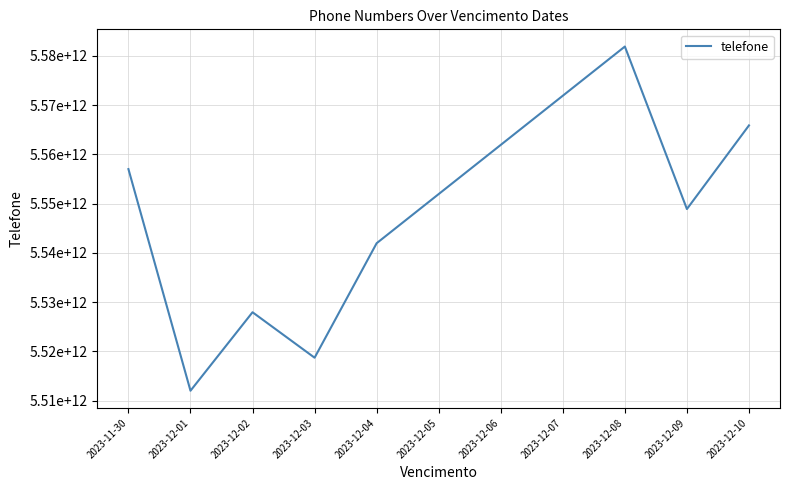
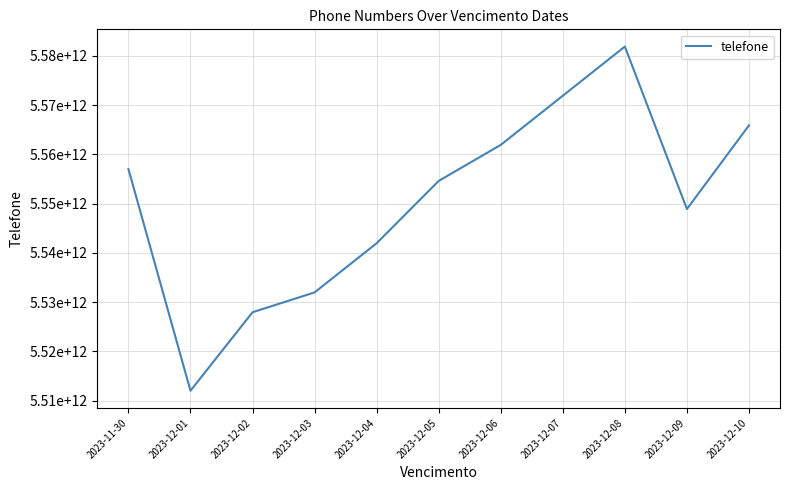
2023-12-03: 5519000000000 -> 5532000000000
2023-12-05: 5552000000000 -> 5555000000000
